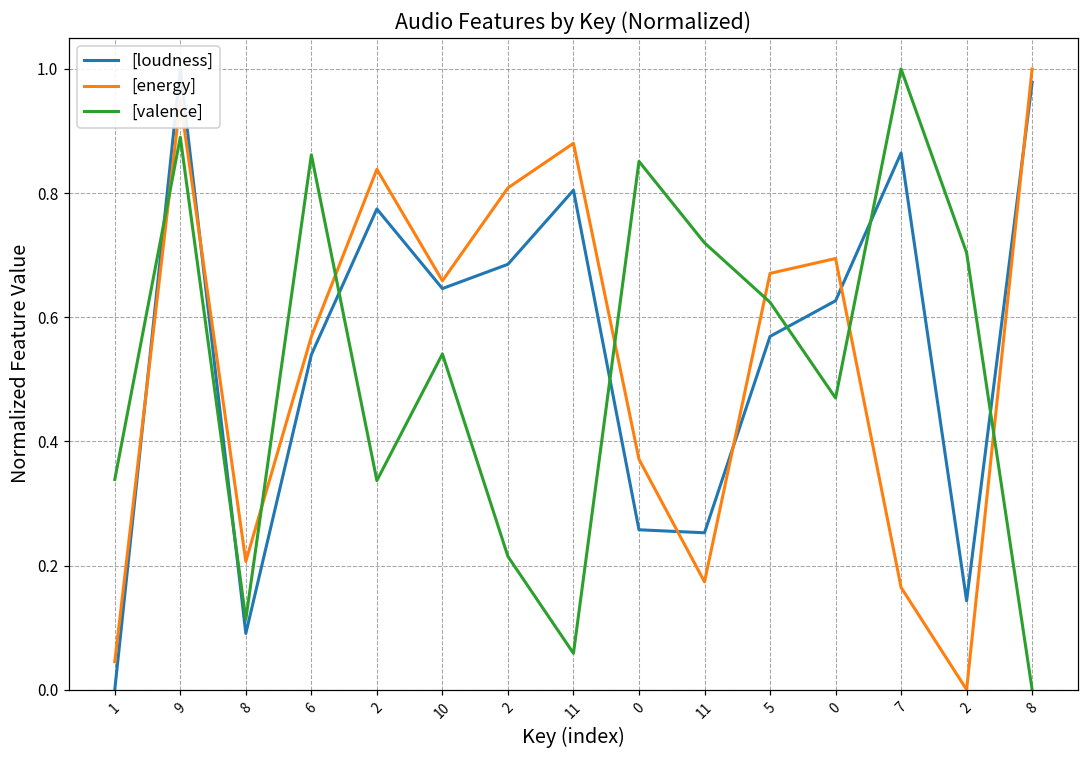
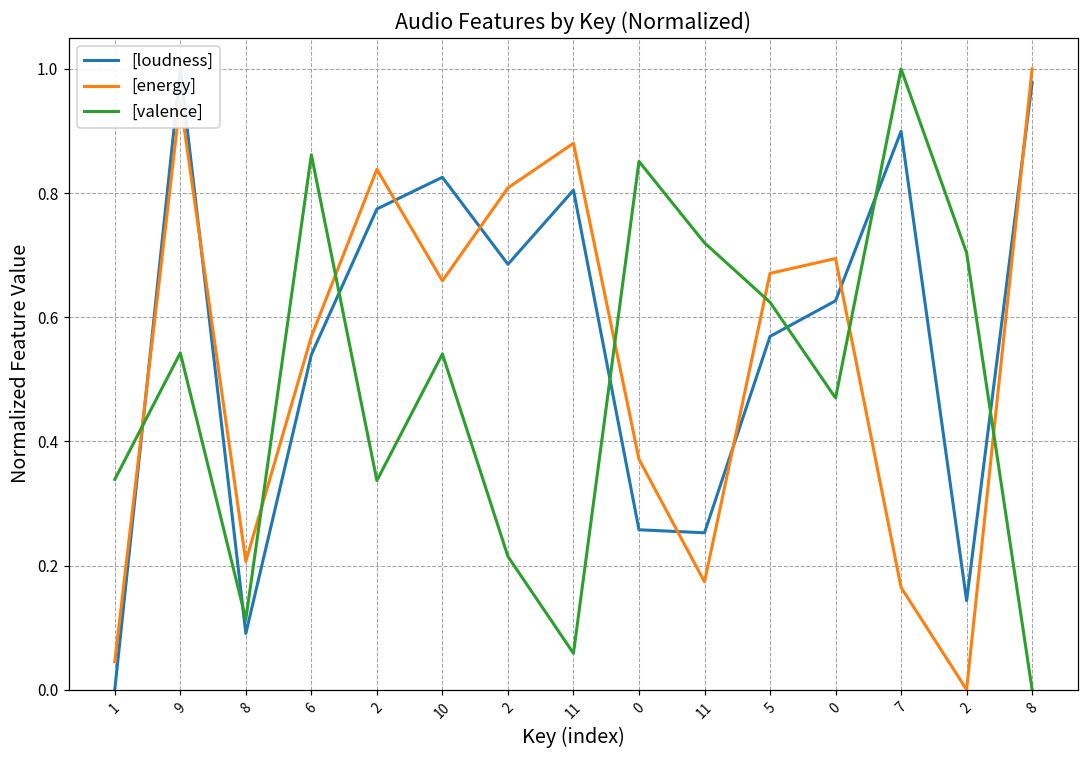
[valence], 9: 0.89 -> 0.54
[loudness], 10: 0.65 -> 0.83
[loudness], 7: 0.86 -> 0.90
